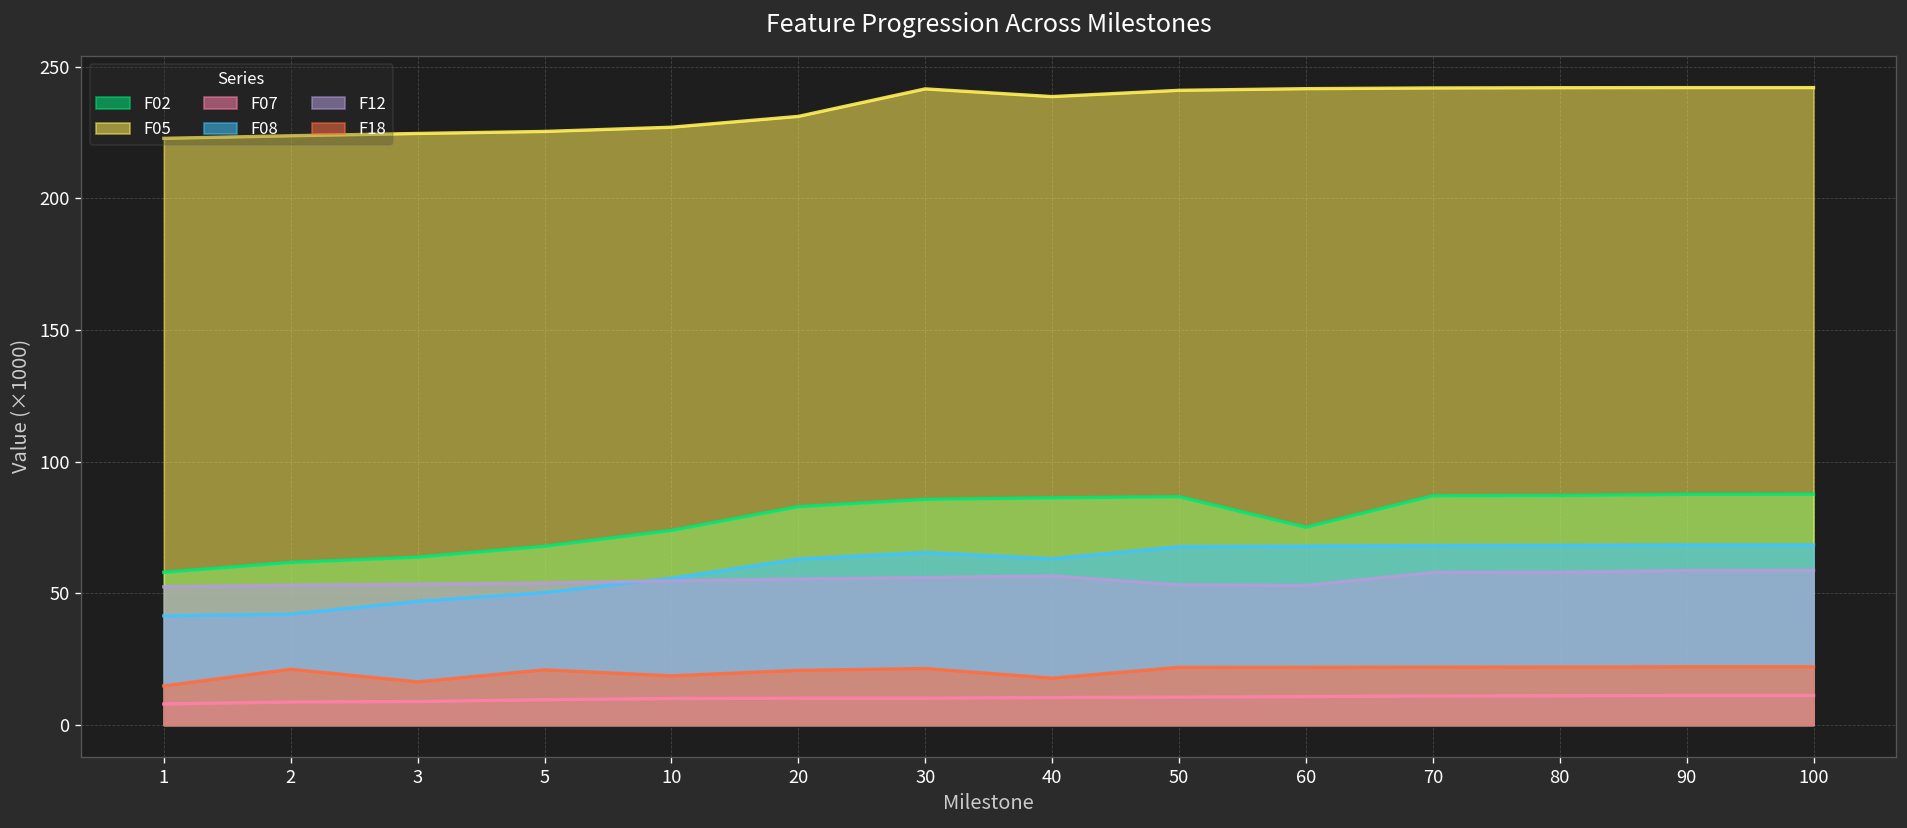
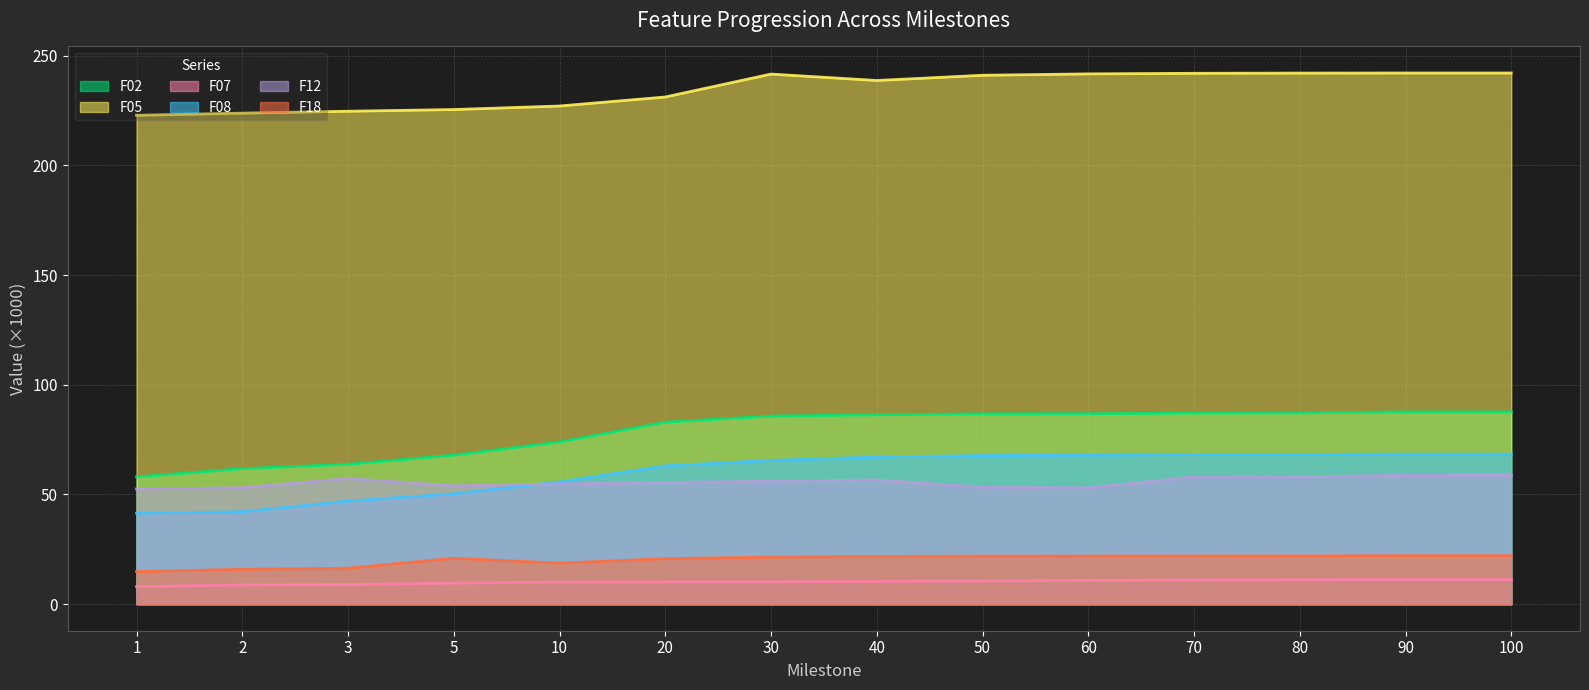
F18, 2: 21 -> 16
F12, 3: 53 -> 57
F08, 40: 63 -> 67
F18, 40: 18 -> 22
F02, 60: 75 -> 87
